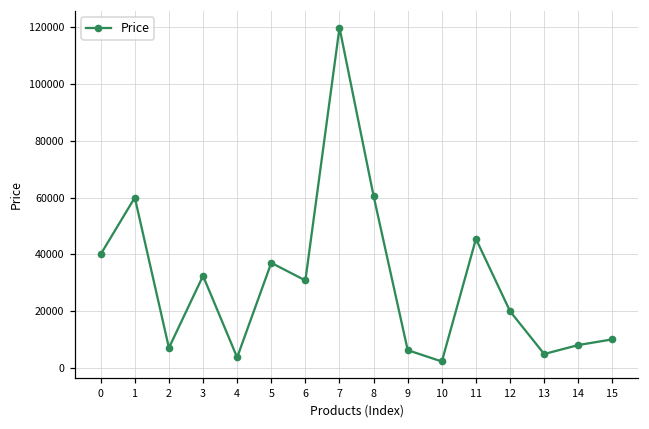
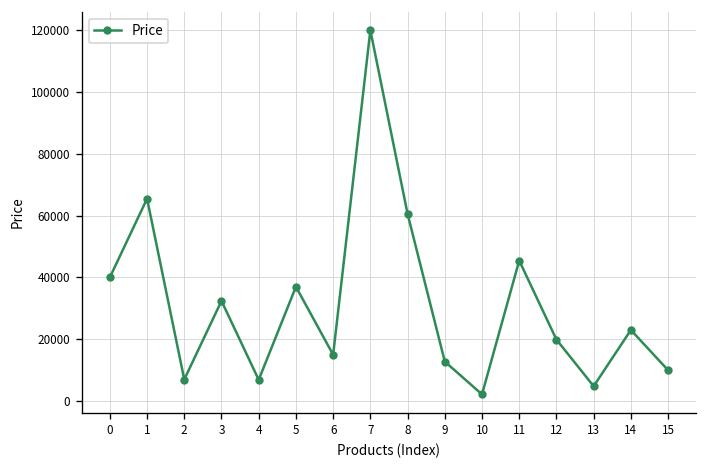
1: 60000 -> 65000
4: 4000 -> 7000
6: 31000 -> 15000
9: 6000 -> 13000
14: 8000 -> 23000
